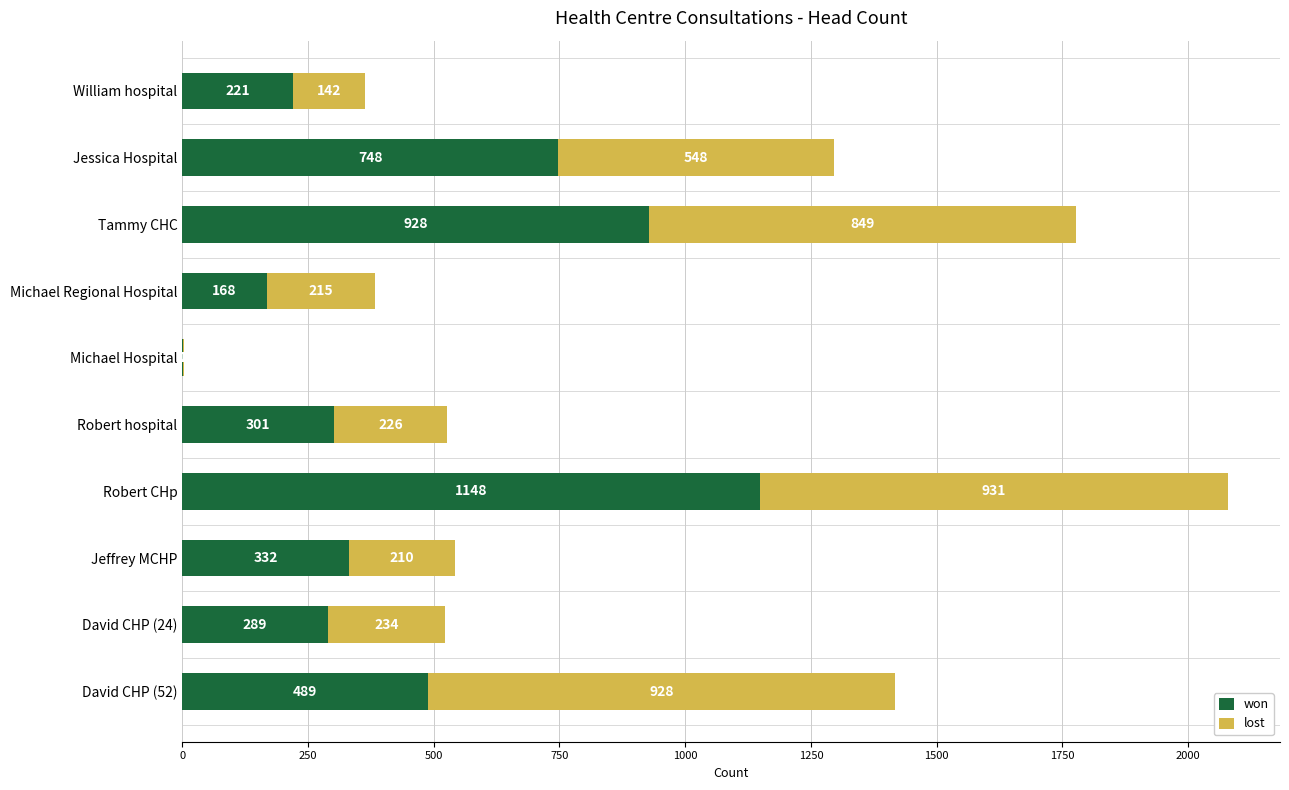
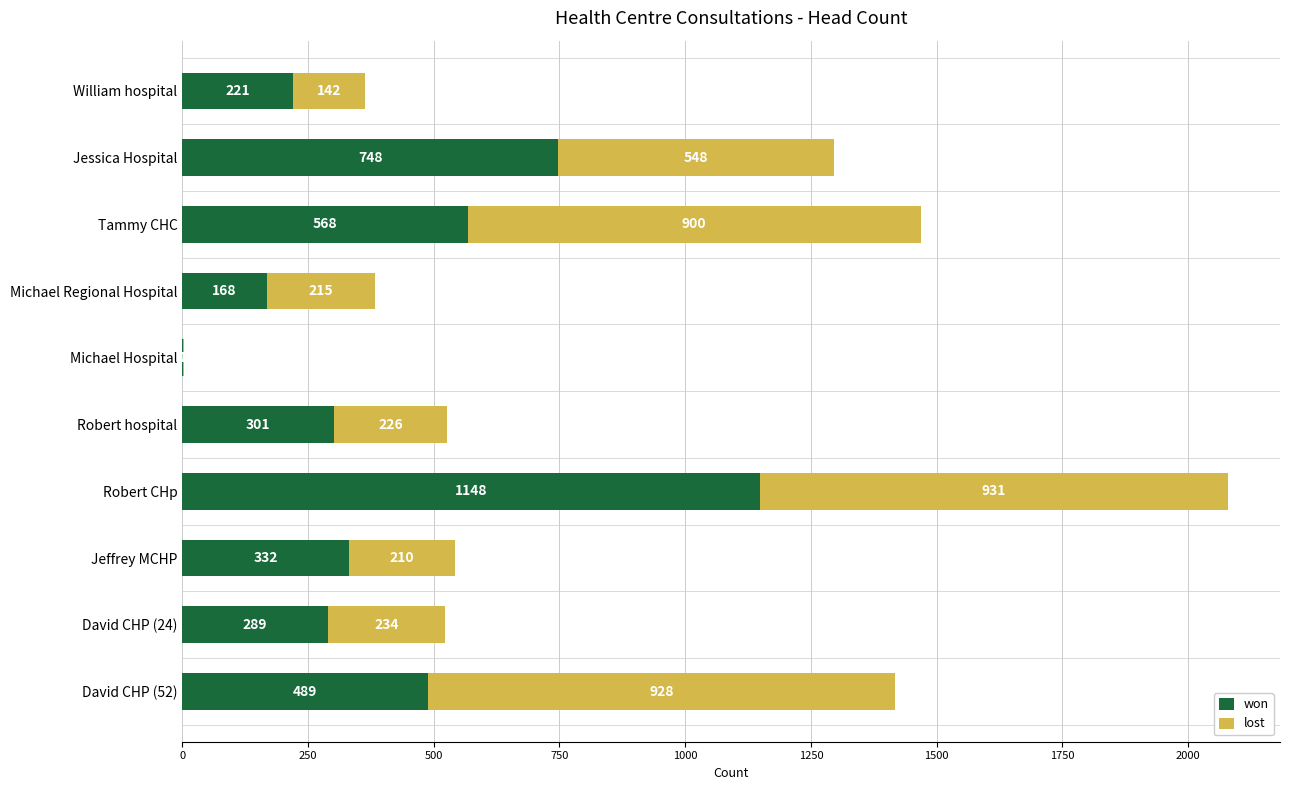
won, Tammy CHC: 928 -> 568
lost, Tammy CHC: 849 -> 900
